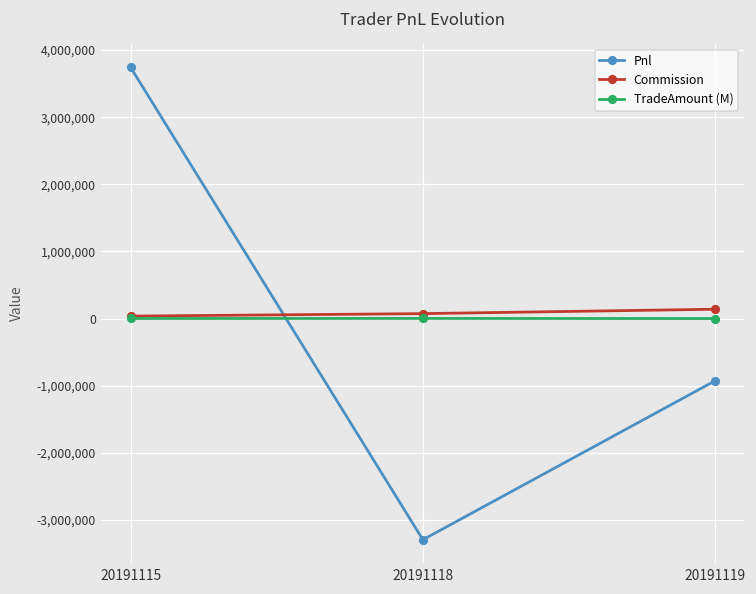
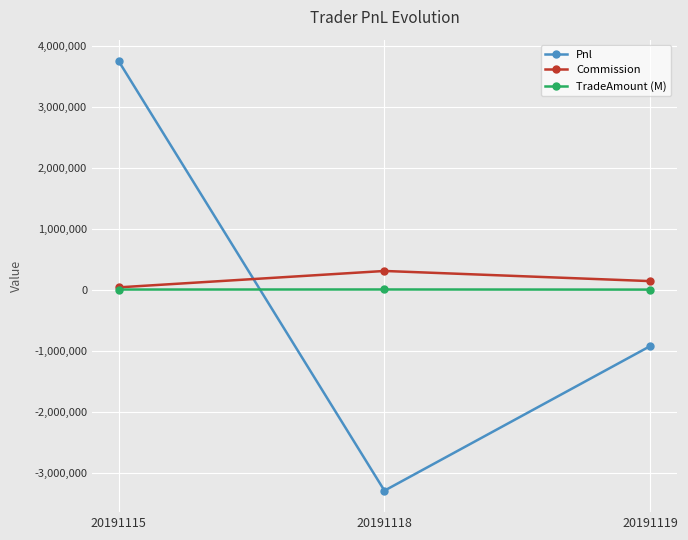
Commission, 20191118: 100,000 -> 300,000
